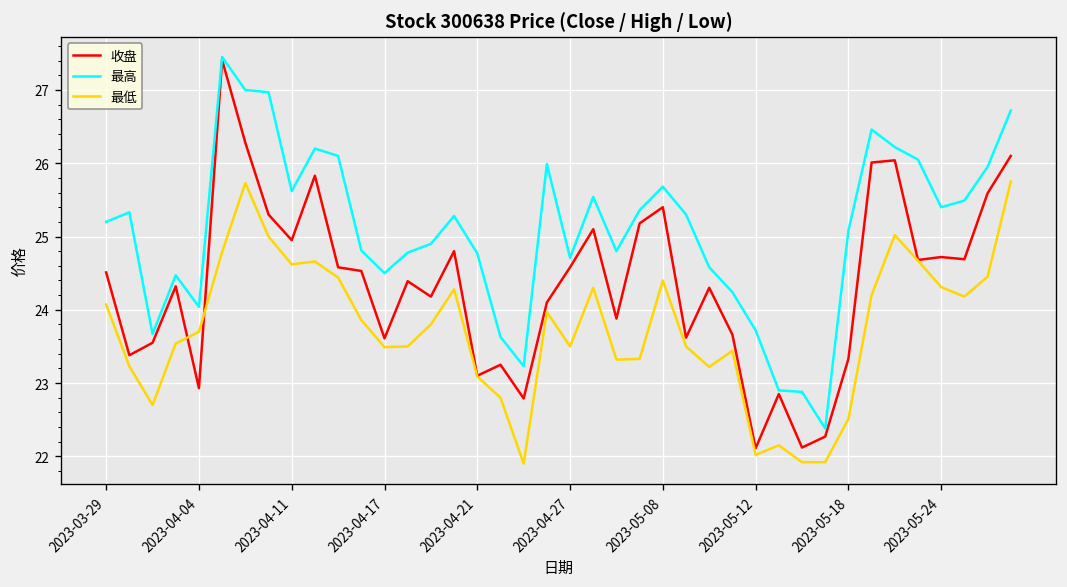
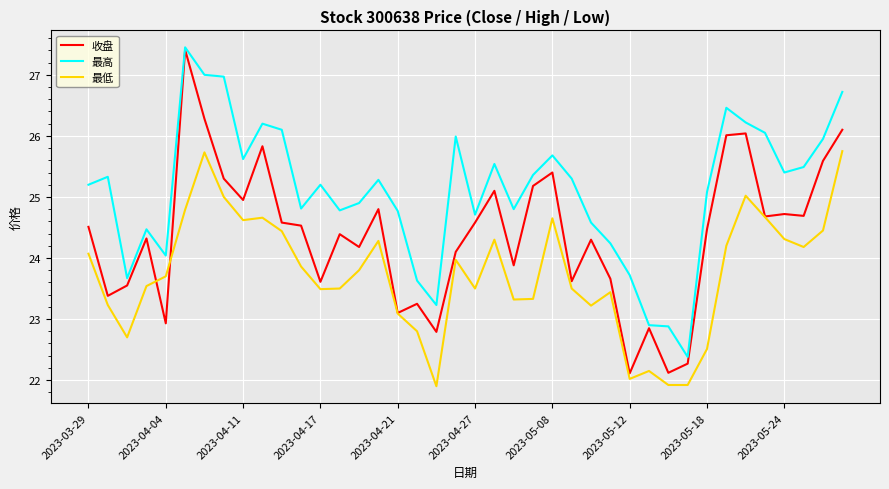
最高, 2023-04-17: 24.5 -> 25.2
最低, 2023-05-08: 24.4 -> 24.7
收盘, 2023-05-18: 23.3 -> 24.5
